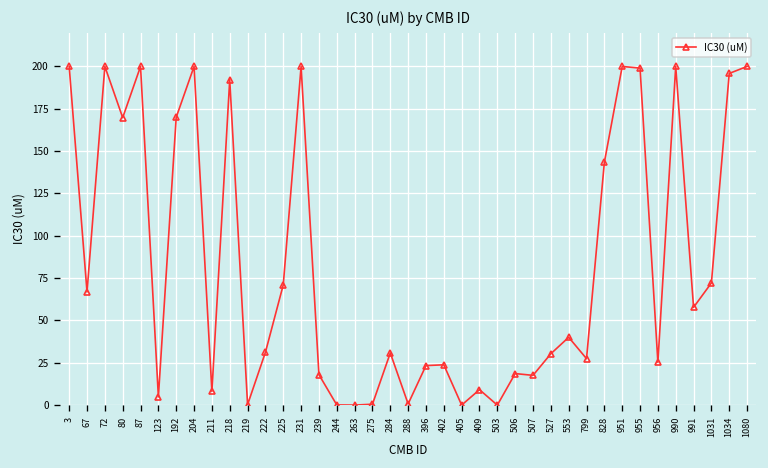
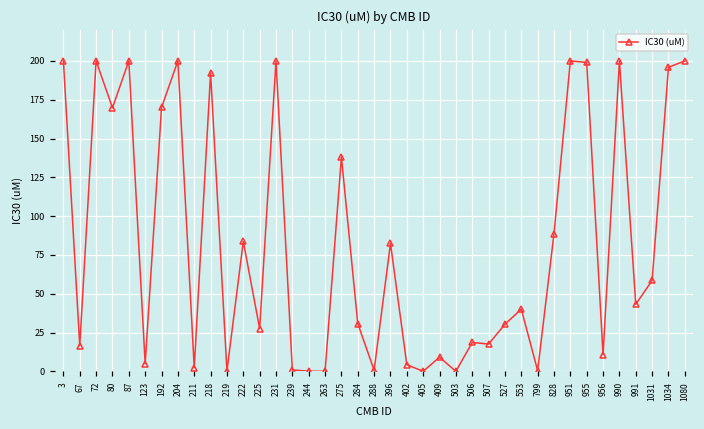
67: 67 -> 16
211: 8 -> 2
222: 31 -> 84
225: 71 -> 28
239: 18 -> 1
275: 1 -> 138
396: 23 -> 82
402: 24 -> 4
799: 27 -> 0
828: 143 -> 89
956: 25 -> 11
991: 58 -> 43
1031: 72 -> 59
